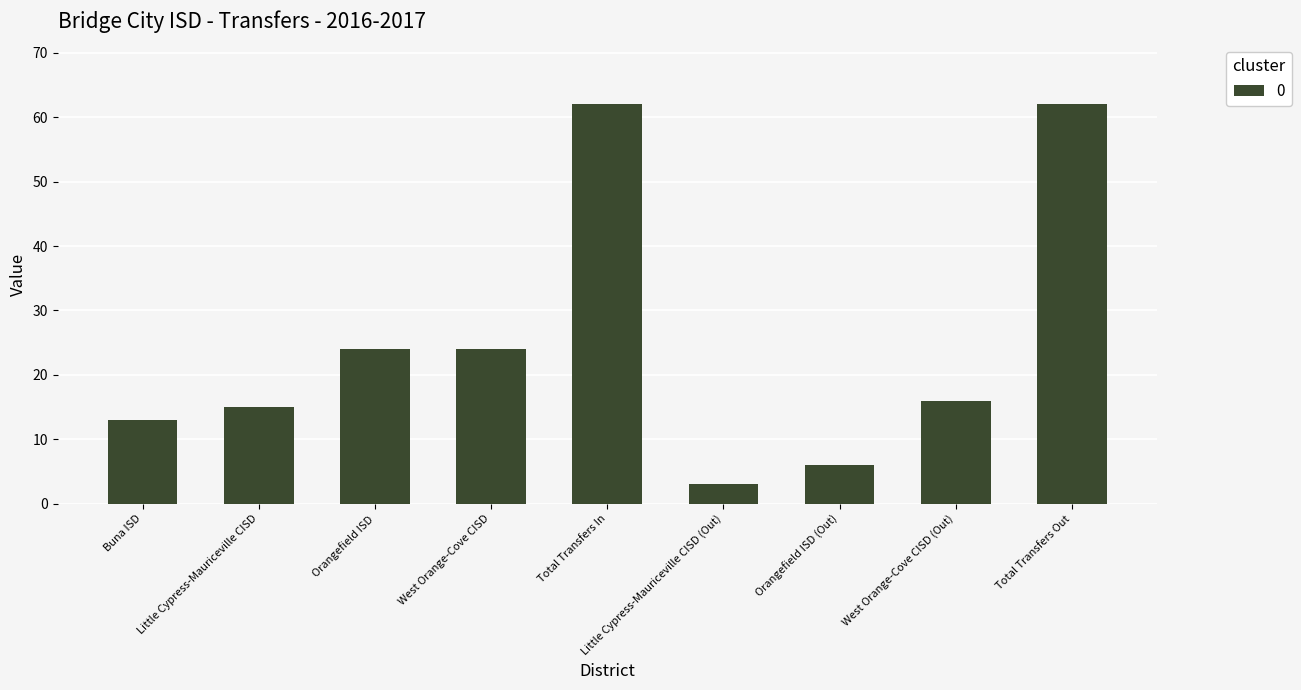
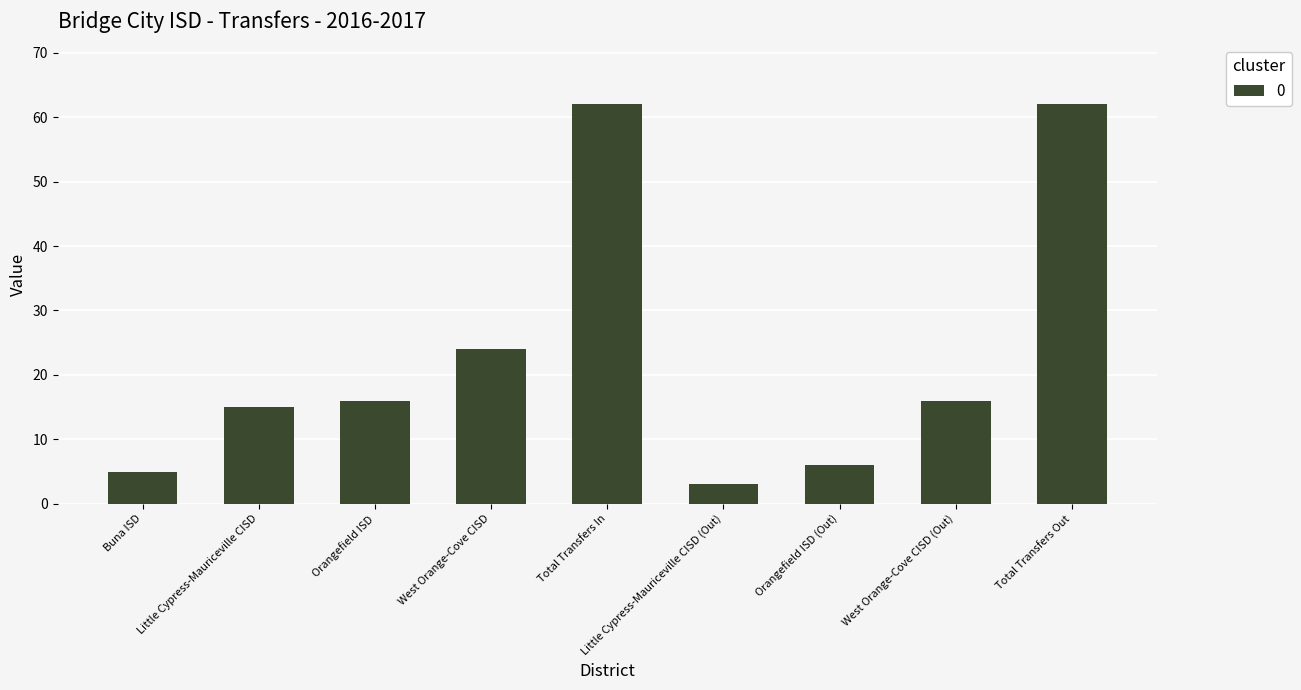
Buna ISD: 13 -> 5
Orangefield ISD: 24 -> 16
